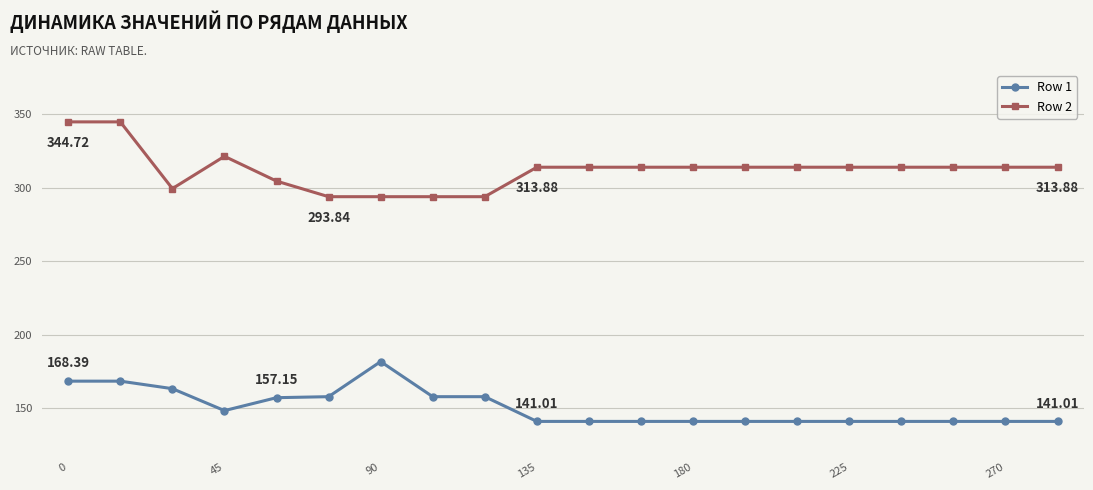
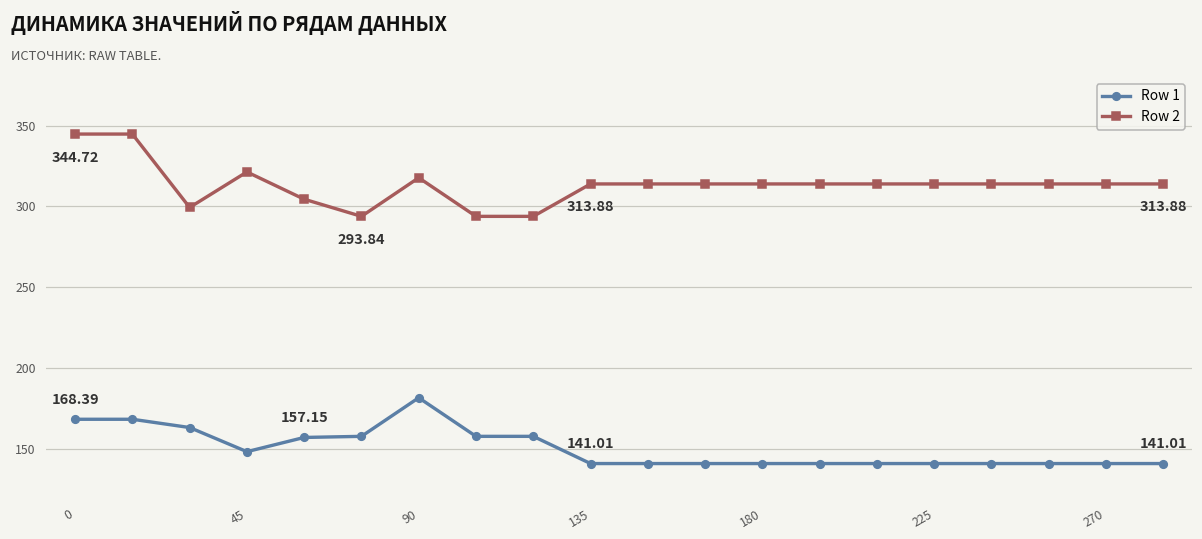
Row 2, 90: 294 -> 318
